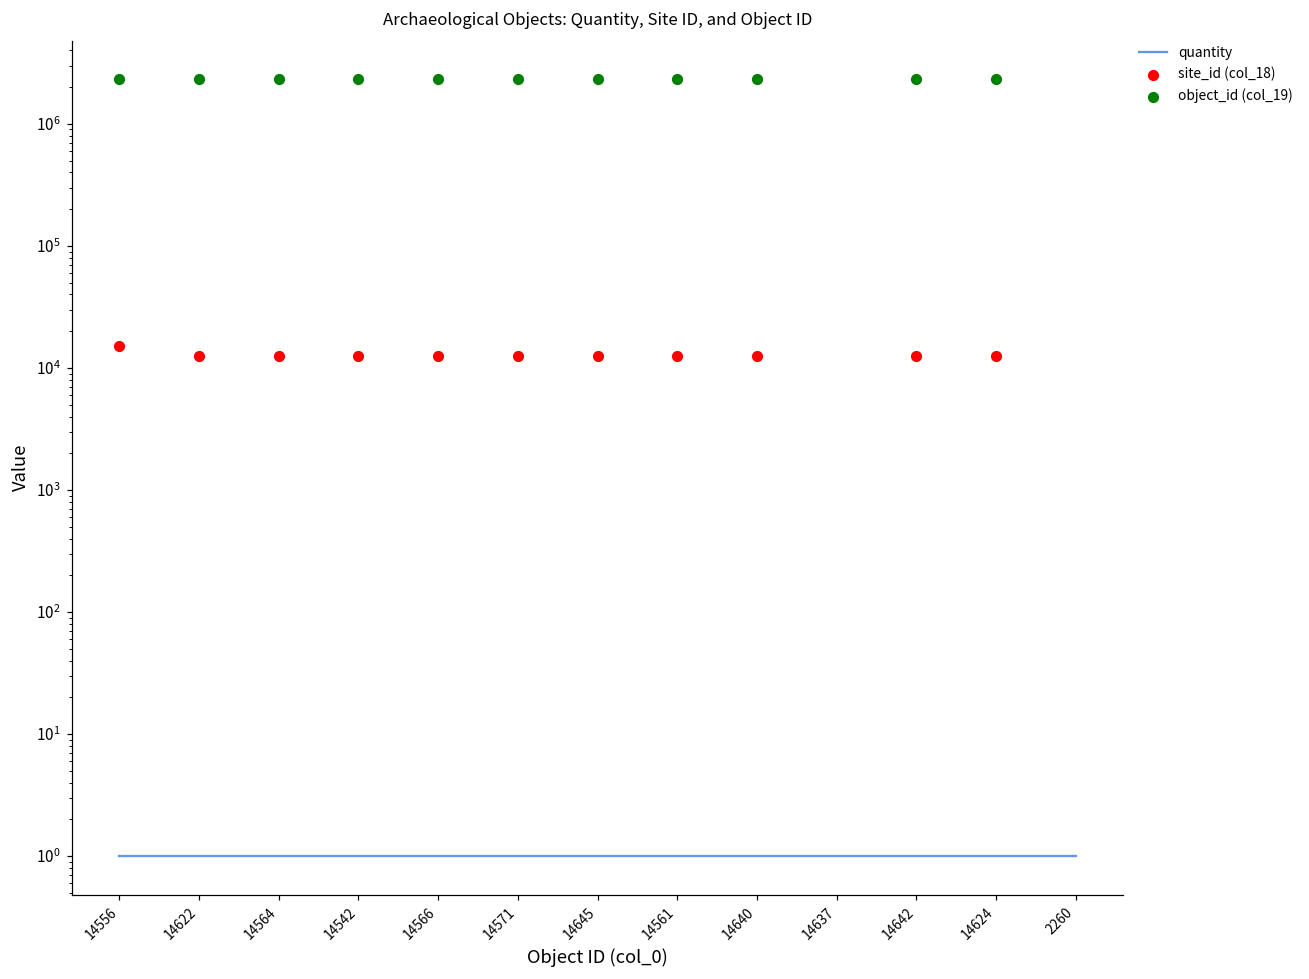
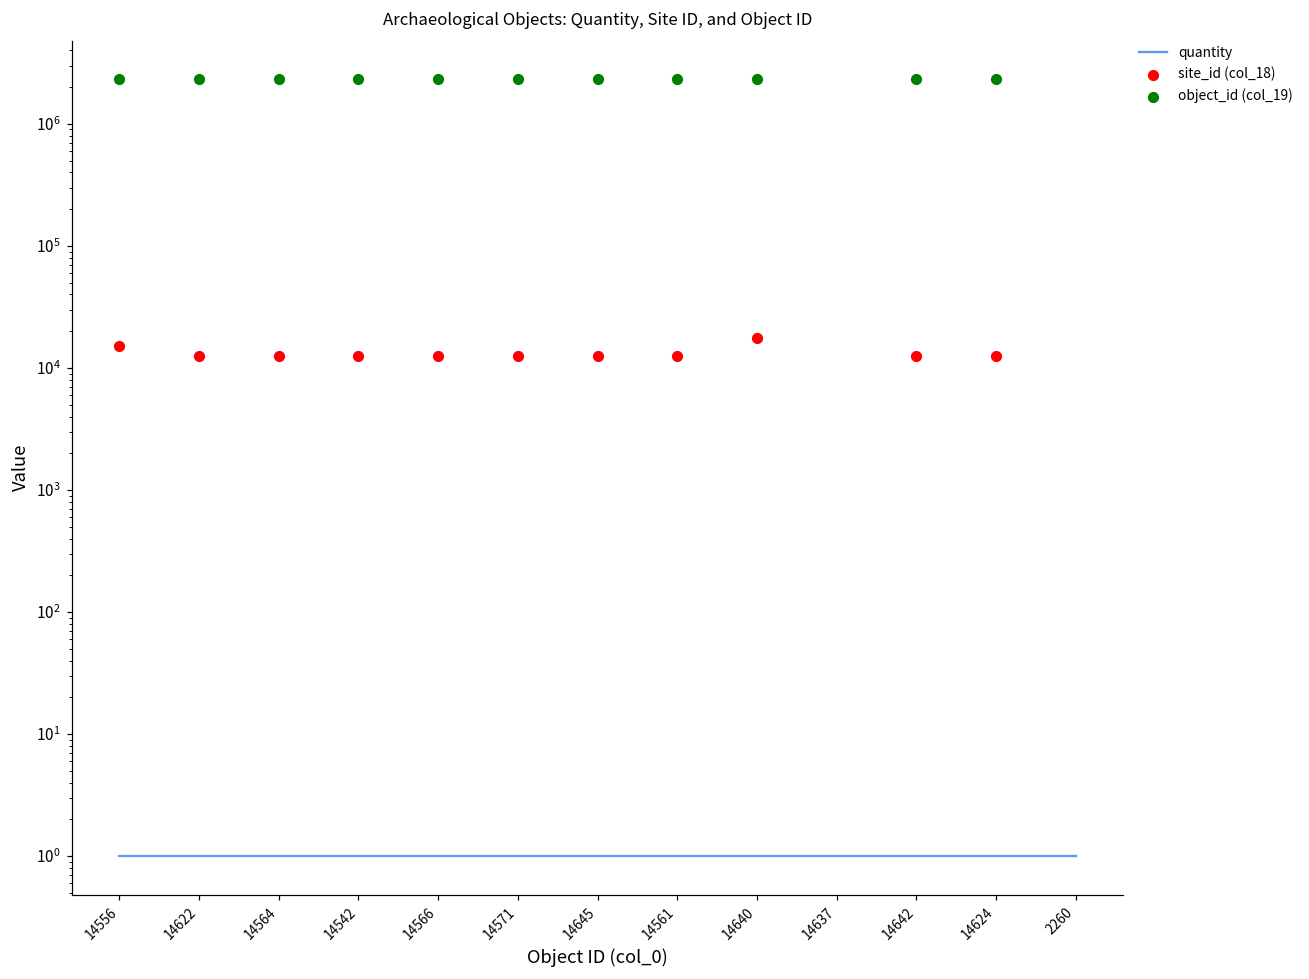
site_id (col_18), 14640: 13000 -> 17000
